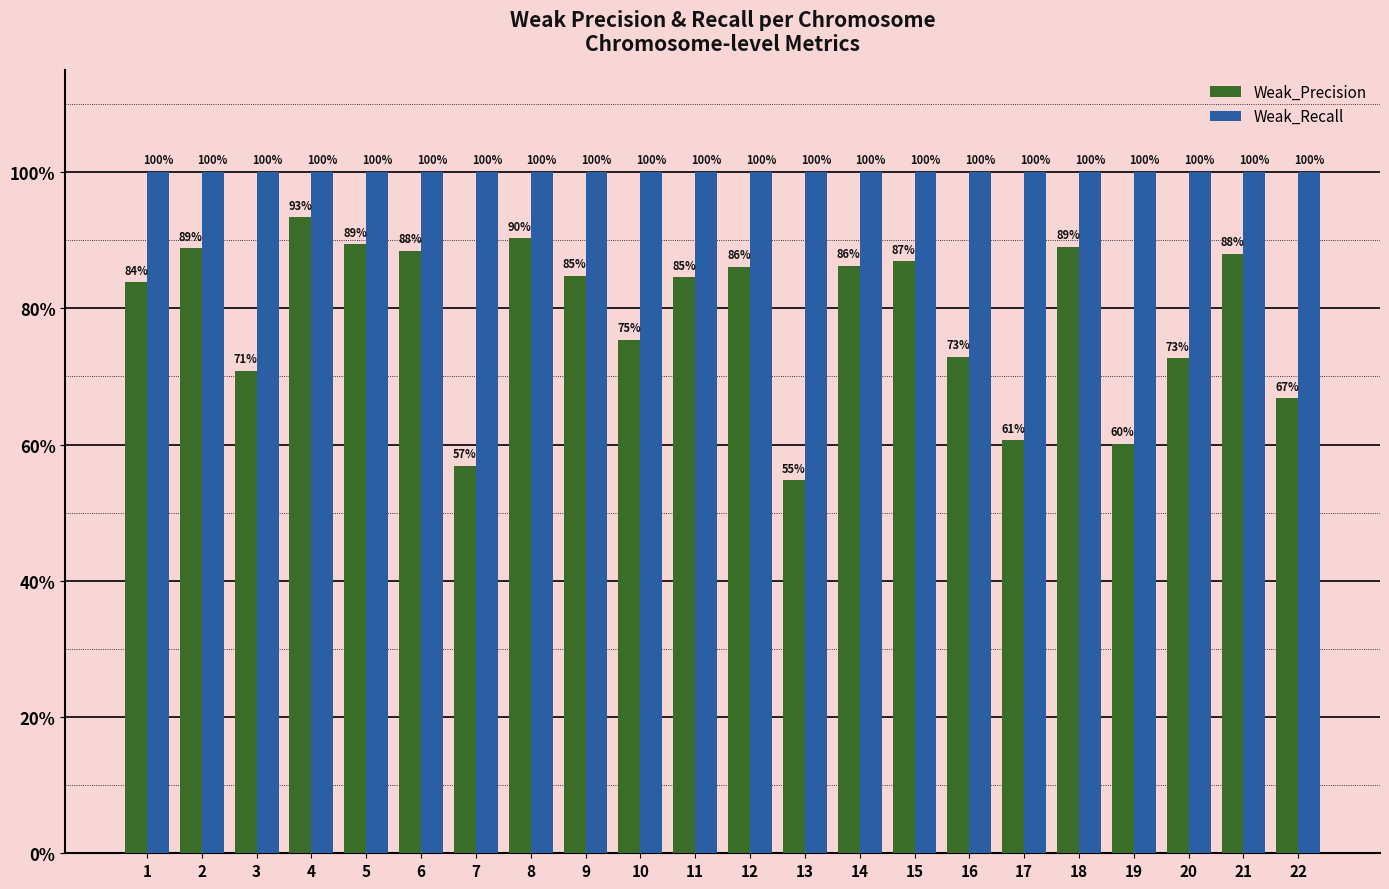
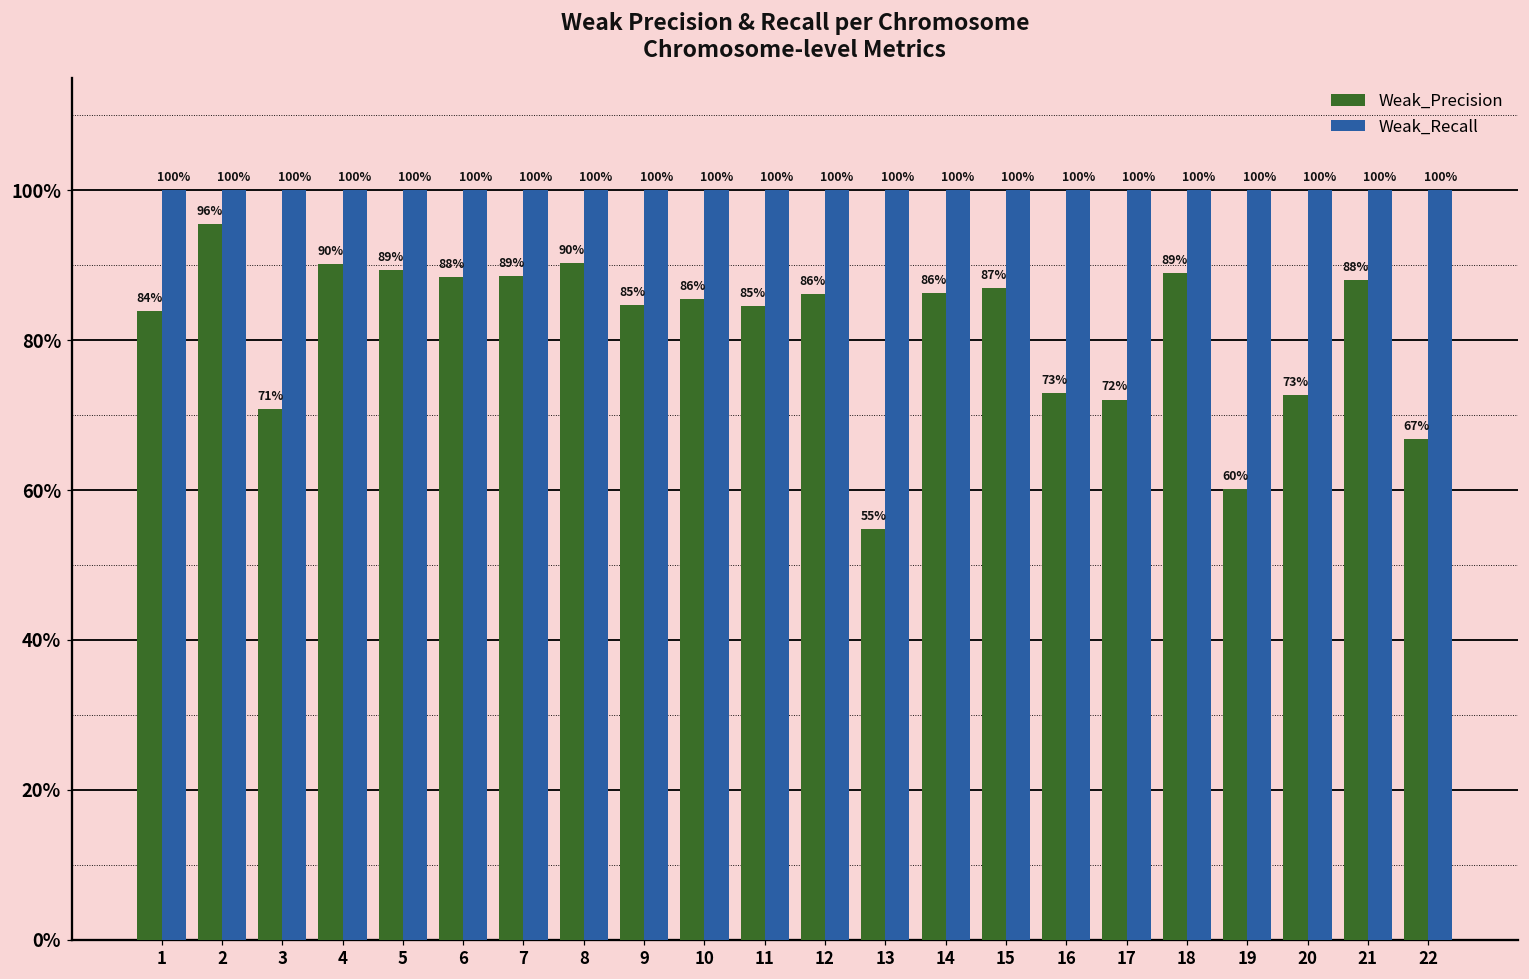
Weak_Precision, 2: 89% -> 96%
Weak_Precision, 4: 93% -> 90%
Weak_Precision, 7: 57% -> 89%
Weak_Precision, 10: 75% -> 86%
Weak_Precision, 17: 61% -> 72%
